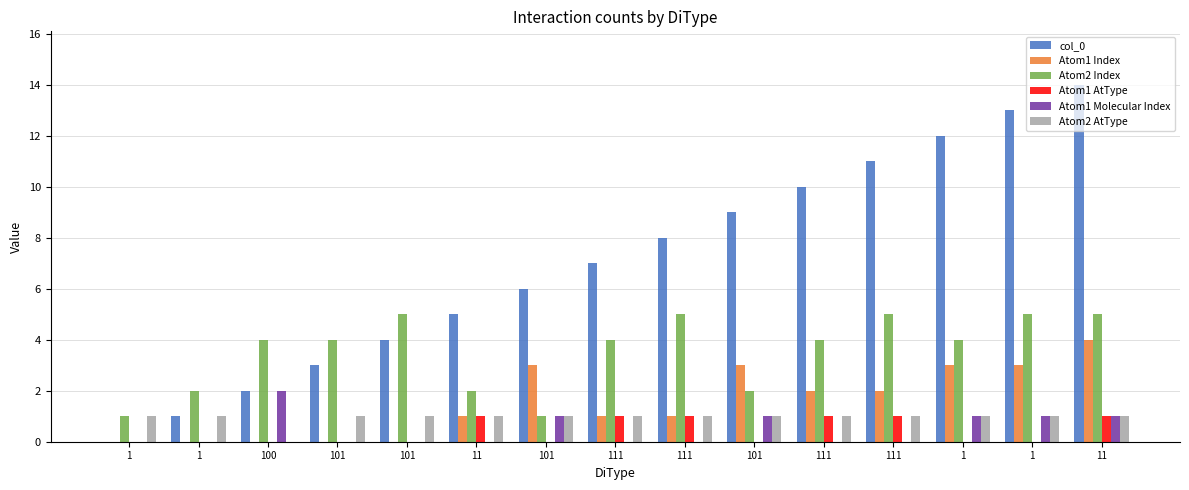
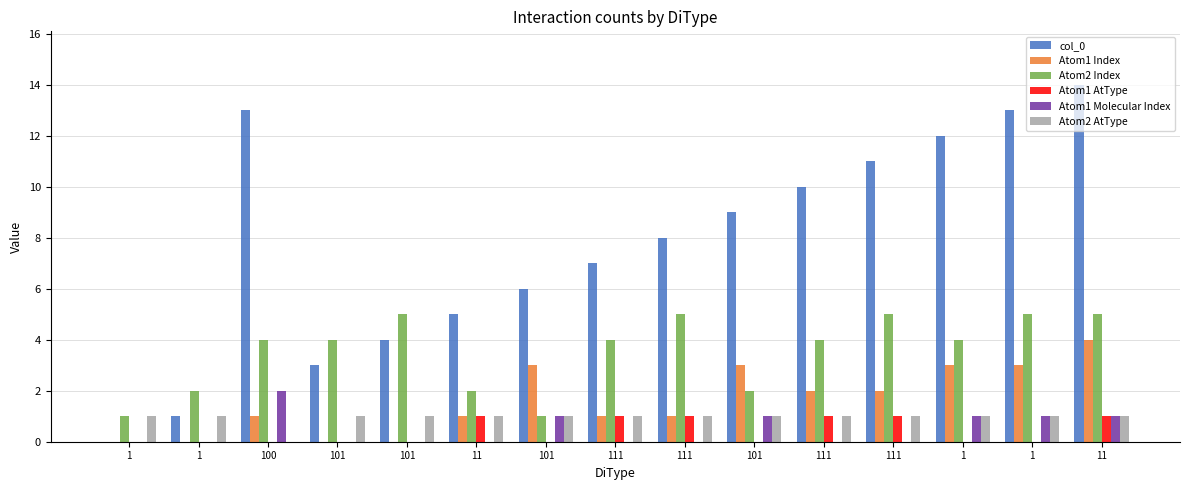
col_0, 100: 2 -> 13
Atom1 Index, 100: 0 -> 1
